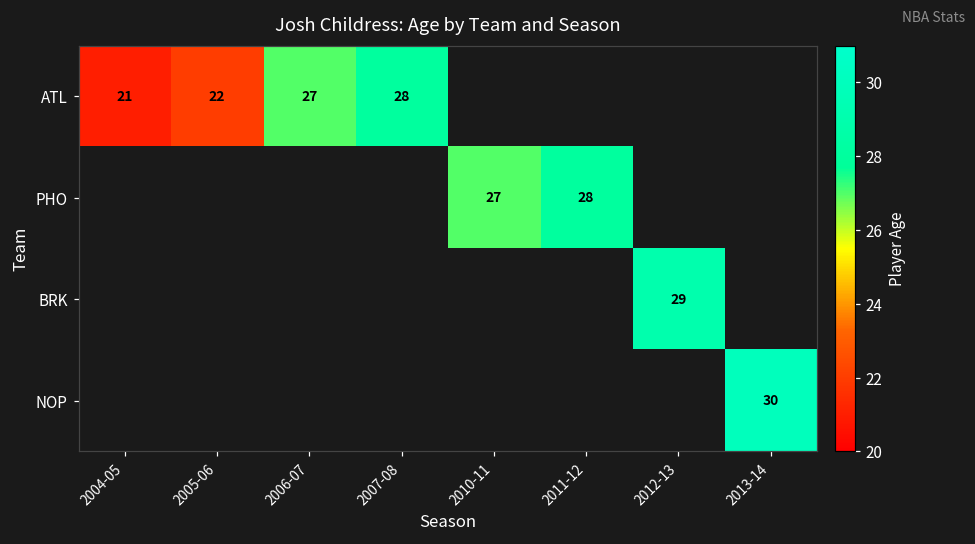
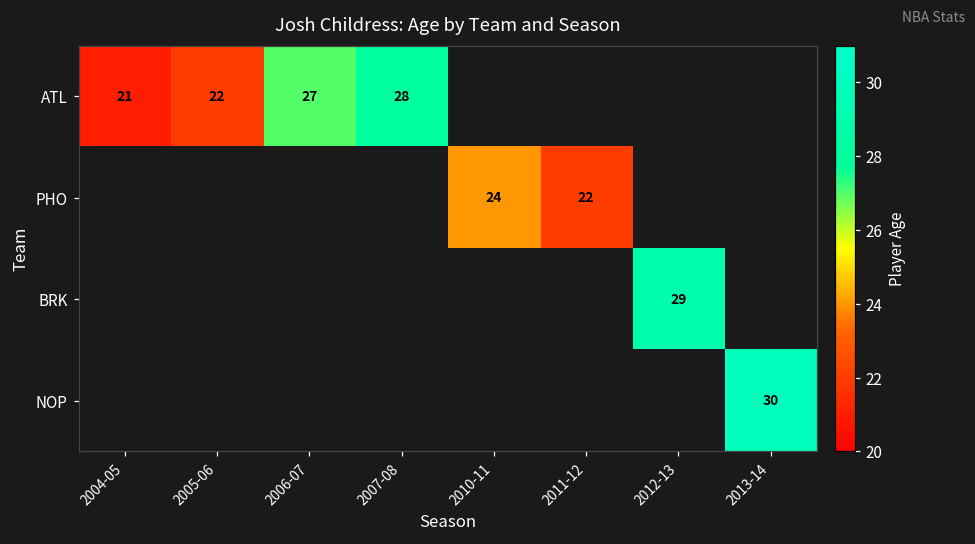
PHO, 2010-11: 27 -> 24
PHO, 2011-12: 28 -> 22
